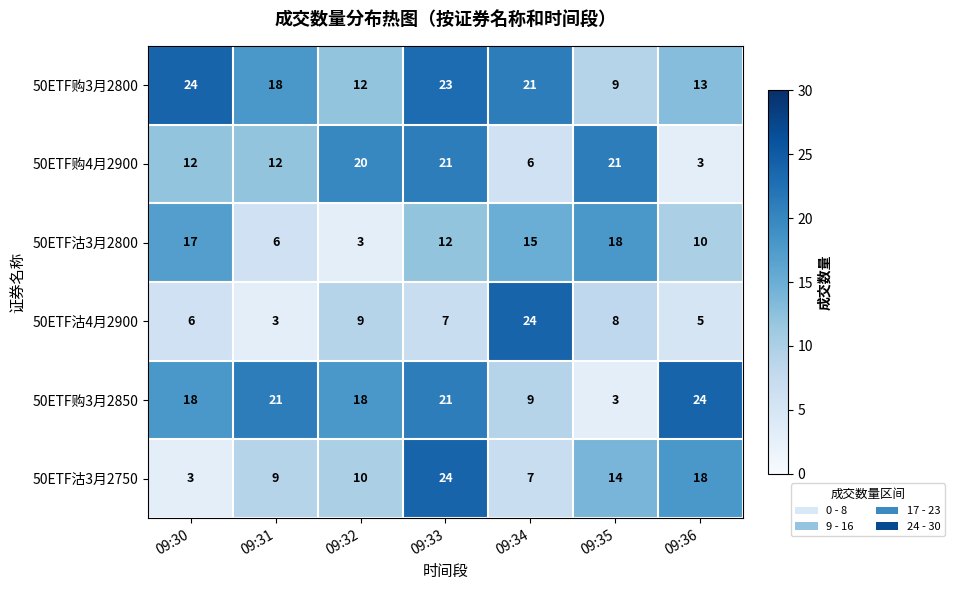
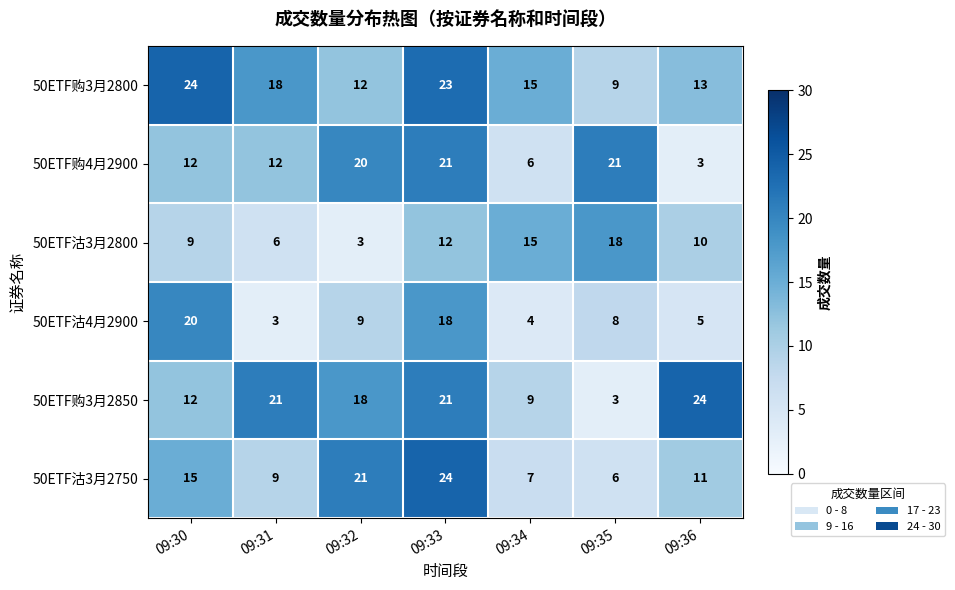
50ETF购3月2800, 09:34: 21 -> 15
50ETF沽3月2800, 09:30: 17 -> 9
50ETF沽4月2900, 09:30: 6 -> 20
50ETF沽4月2900, 09:33: 7 -> 18
50ETF沽4月2900, 09:34: 24 -> 4
50ETF购3月2850, 09:30: 18 -> 12
50ETF沽3月2750, 09:30: 3 -> 15
50ETF沽3月2750, 09:32: 10 -> 21
50ETF沽3月2750, 09:35: 14 -> 6
50ETF沽3月2750, 09:36: 18 -> 11
